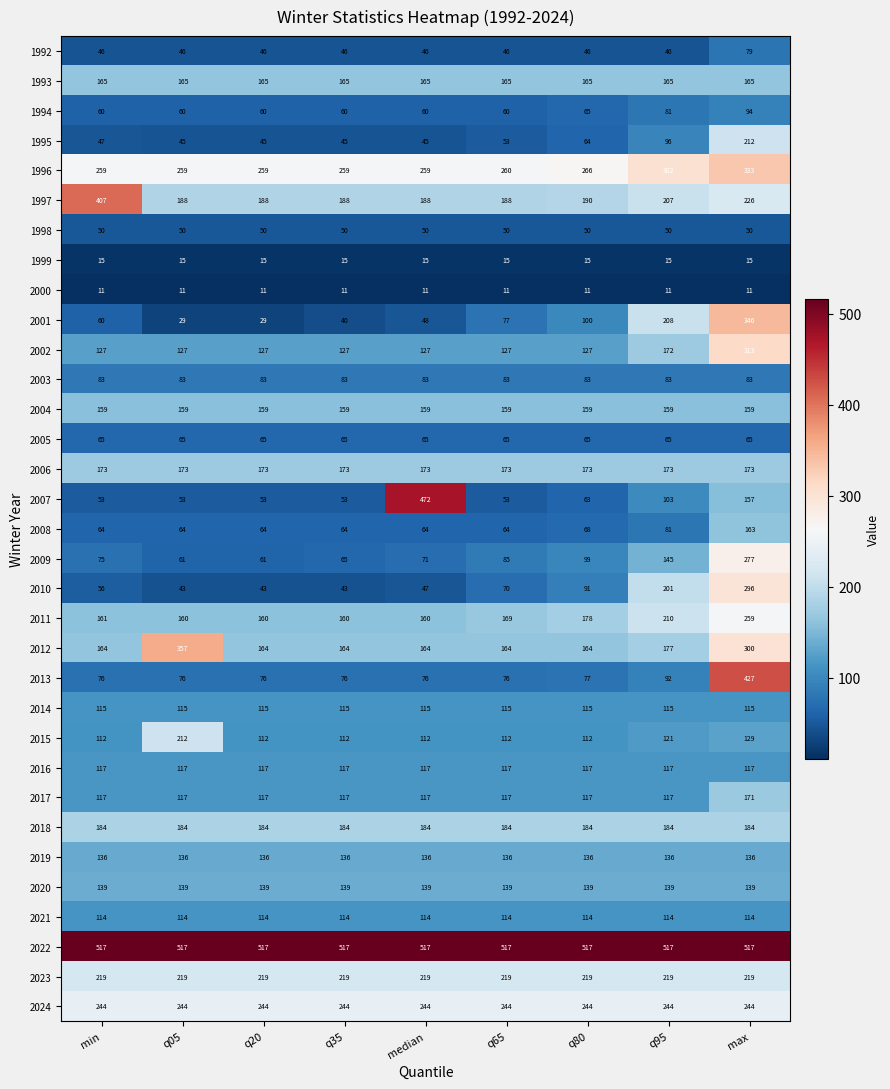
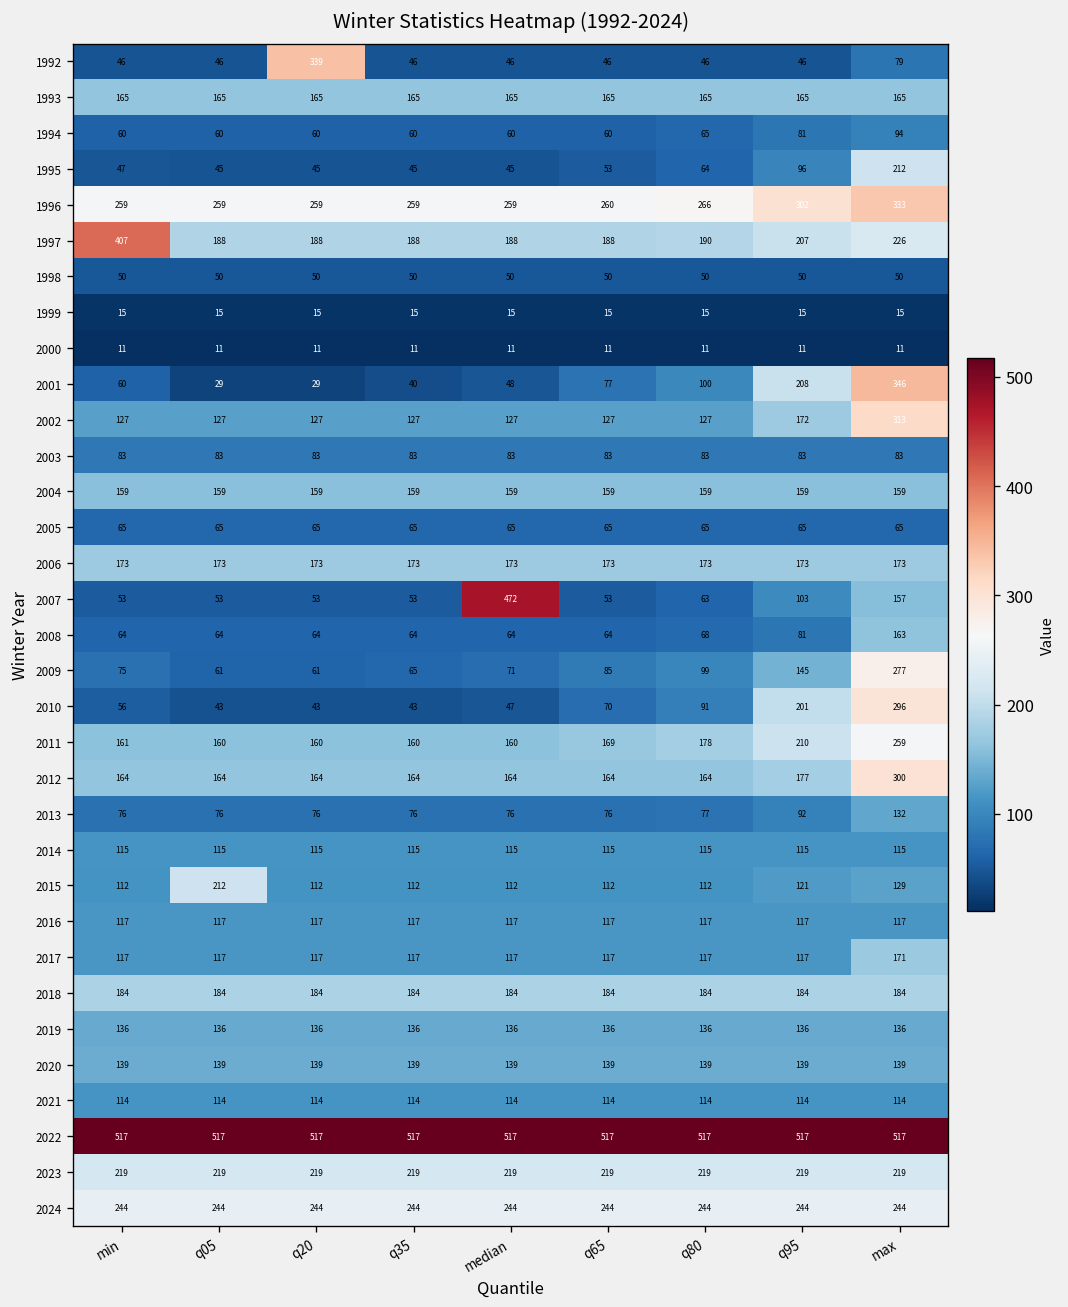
1992, q20: 46 -> 339
2012, q05: 357 -> 164
2013, max: 427 -> 132
